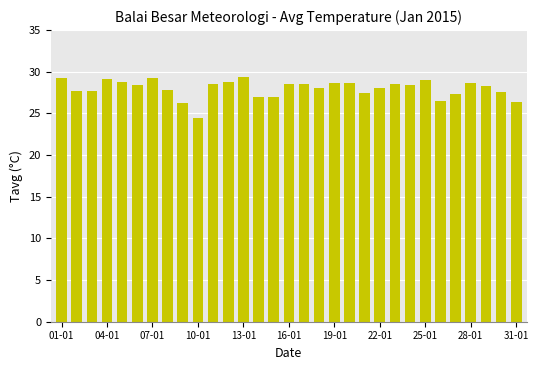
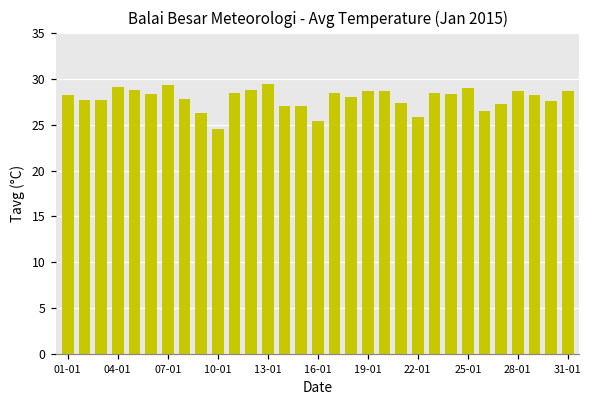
01-01: 29 -> 28
16-01: 29 -> 25
22-01: 28 -> 26
31-01: 26 -> 29
